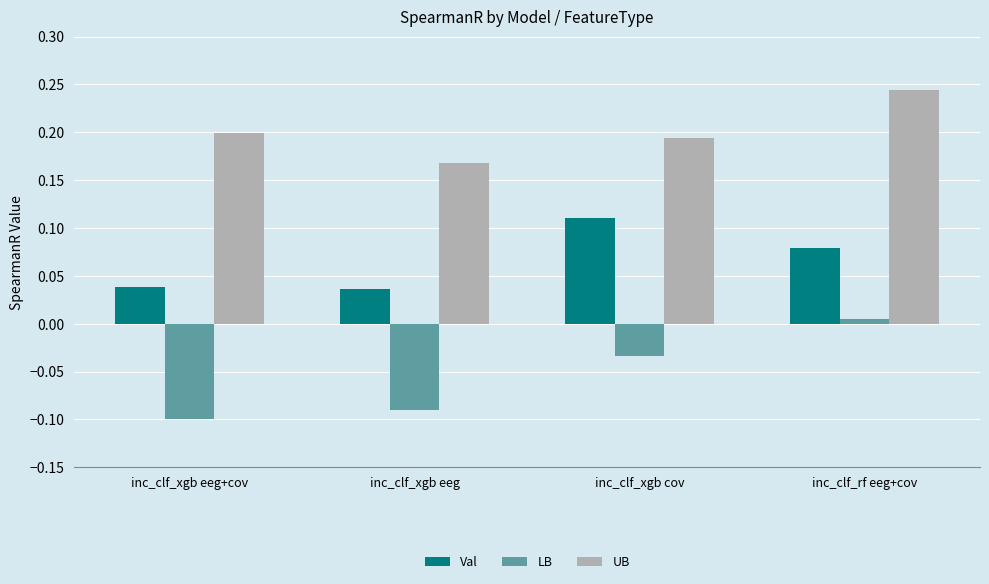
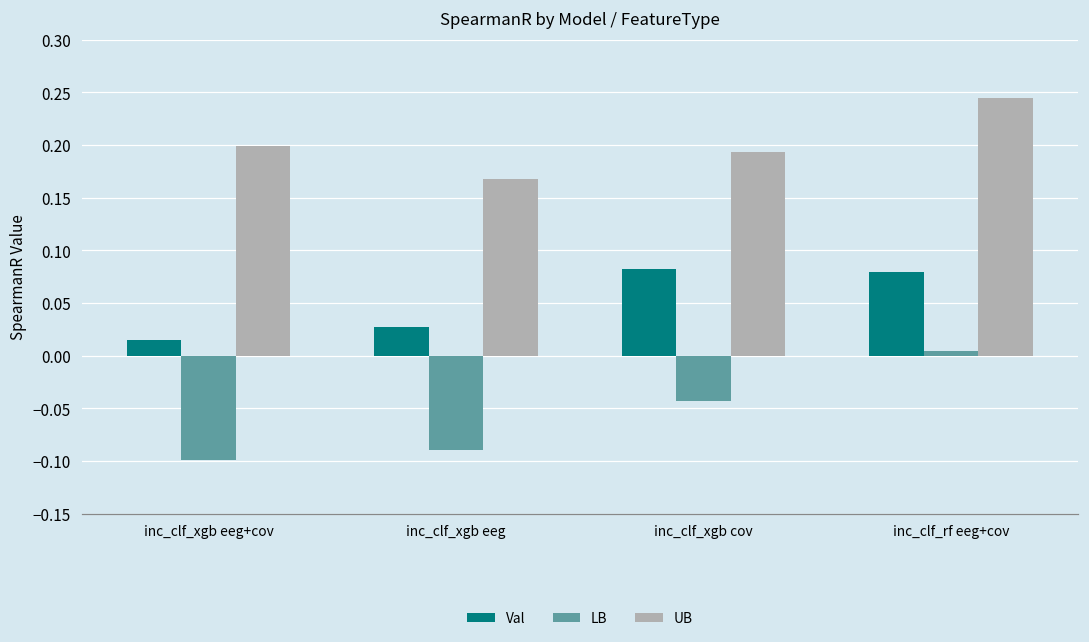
Val, inc_clf_xgb eeg+cov: 0.04 -> 0.01
Val, inc_clf_xgb eeg: 0.04 -> 0.03
Val, inc_clf_xgb cov: 0.11 -> 0.08
LB, inc_clf_xgb cov: -0.03 -> -0.04
